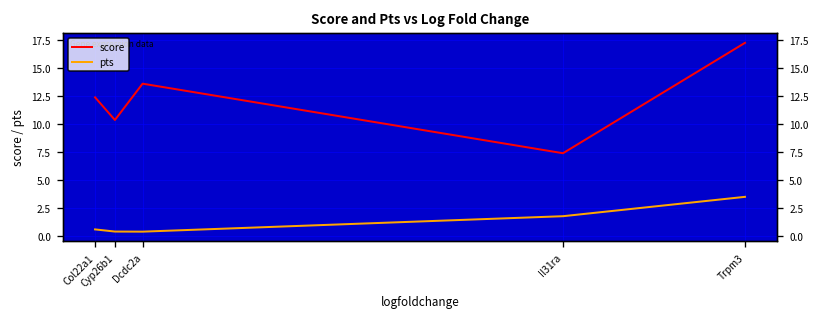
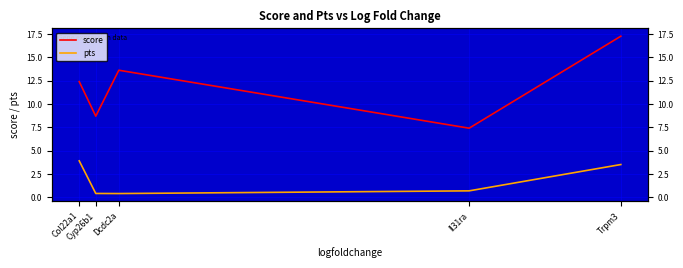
pts, Col22a1: 1 -> 4
score, Cyp26b1: 10 -> 9
pts, Il31ra: 2 -> 1
